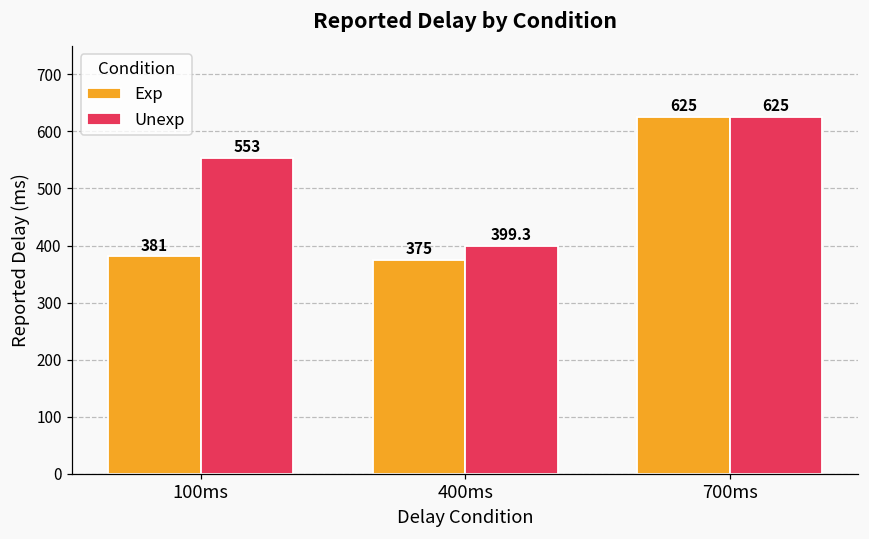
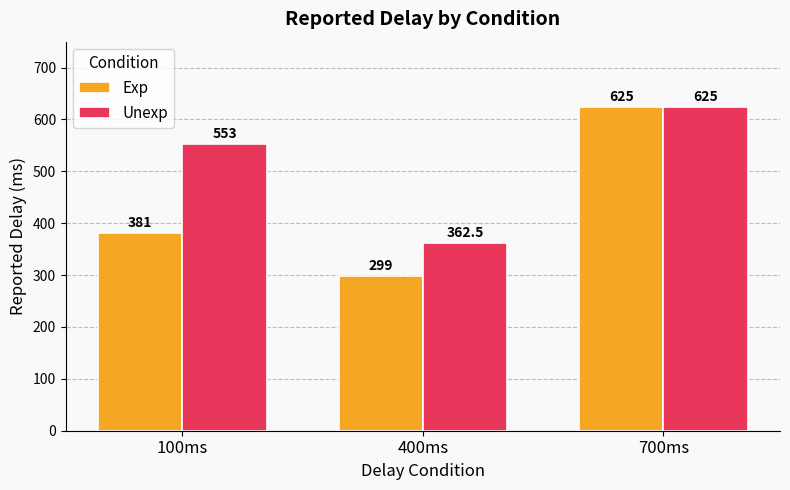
Exp, 400ms: 375 -> 299
Unexp, 400ms: 399.3 -> 362.5
